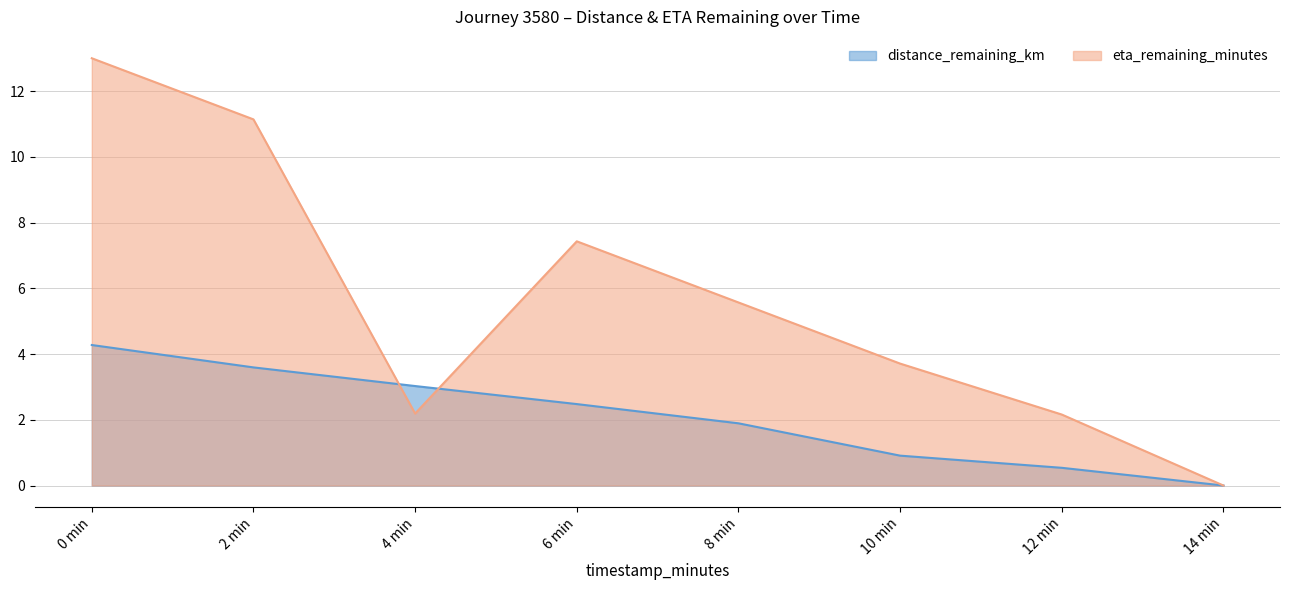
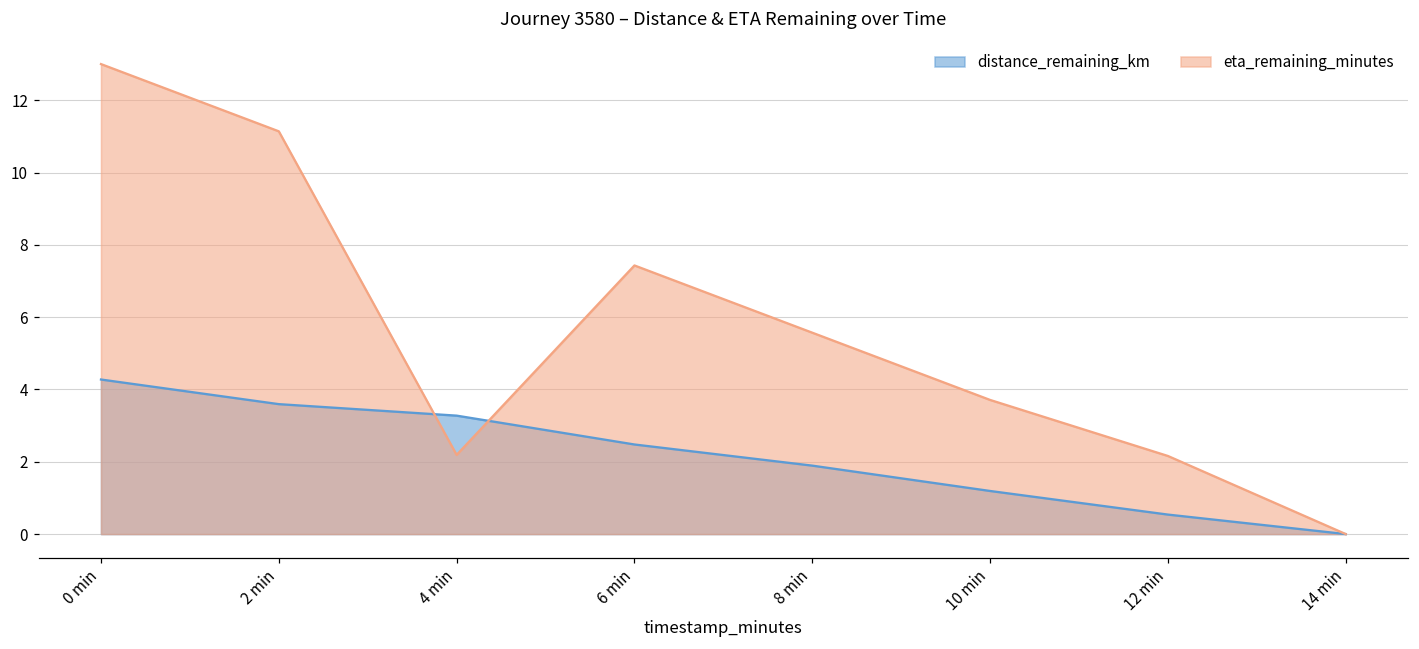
distance_remaining_km, 4 min: 3.0 -> 3.3
distance_remaining_km, 10 min: 0.9 -> 1.2
